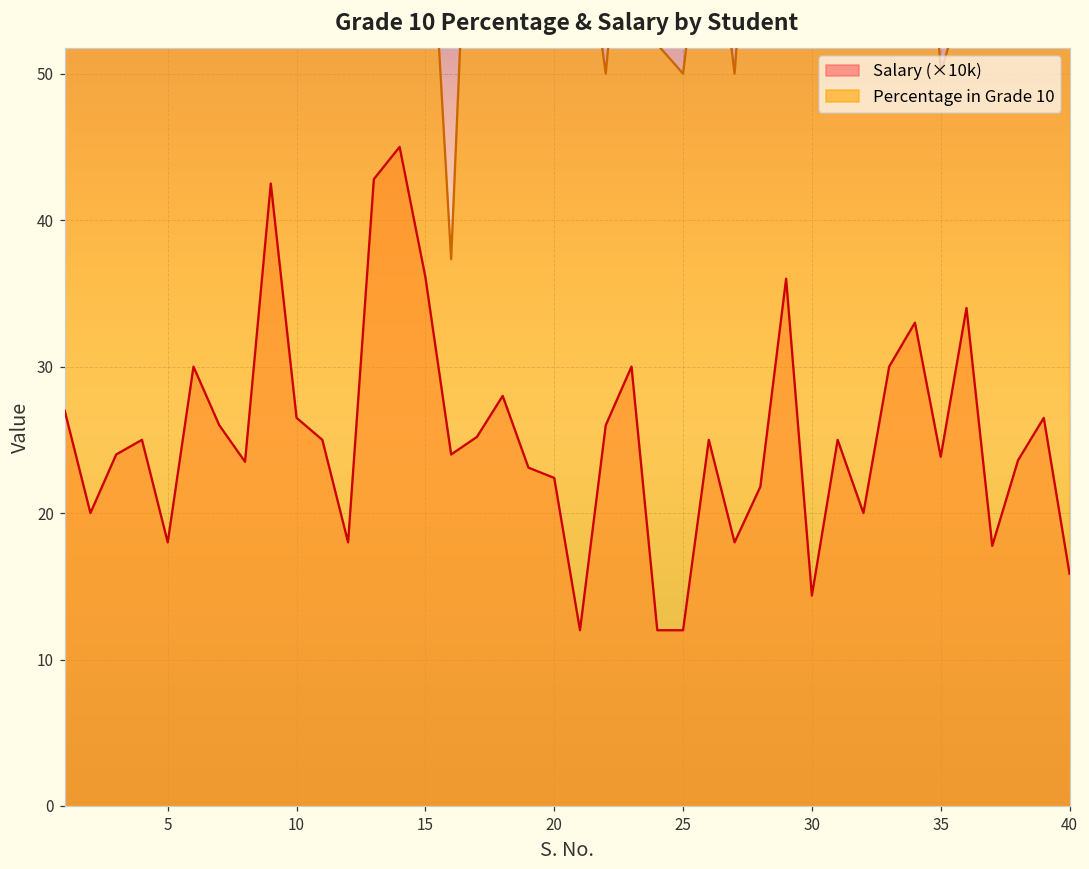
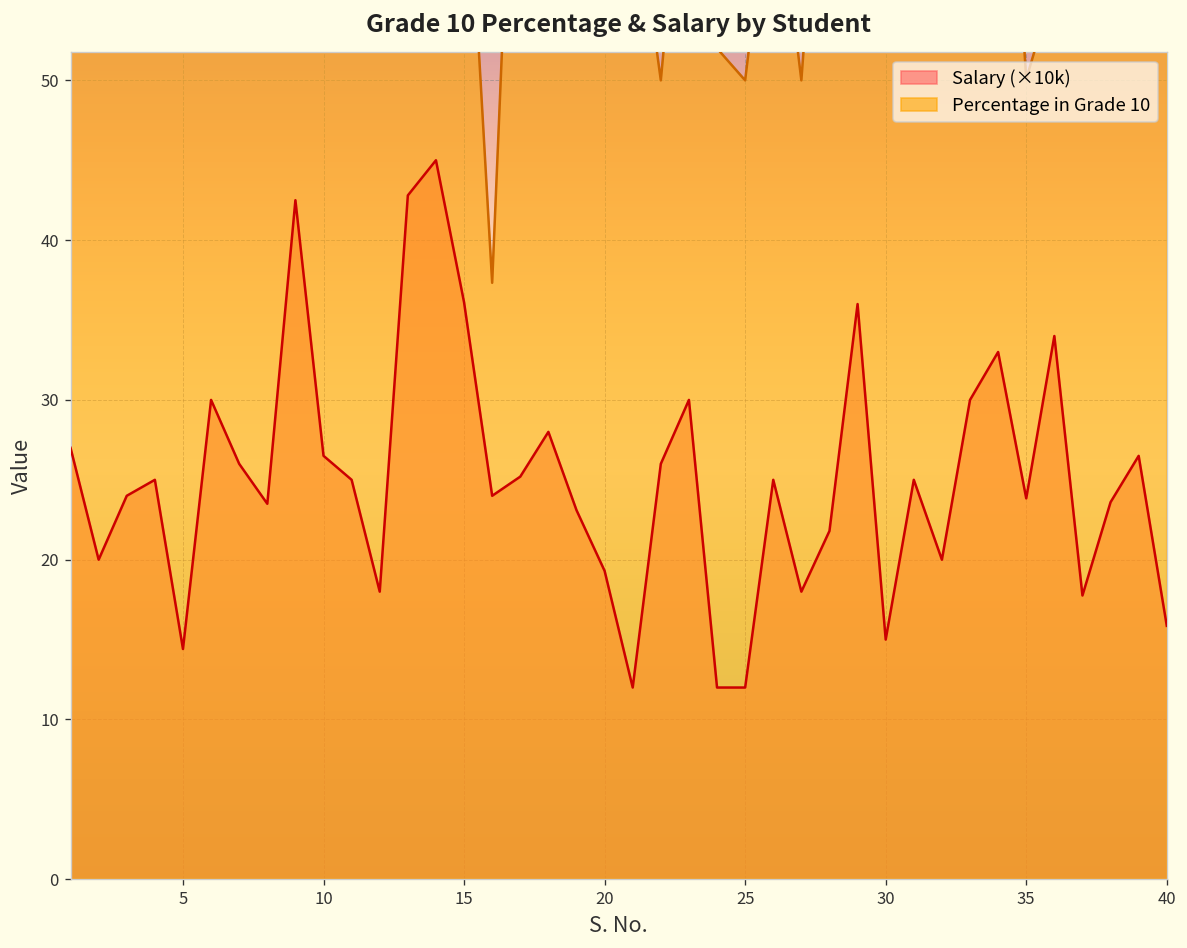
Salary (×10k), 5: 18.0 -> 14.4
Salary (×10k), 20: 22.4 -> 19.3
Salary (×10k), 30: 14.4 -> 15.0
